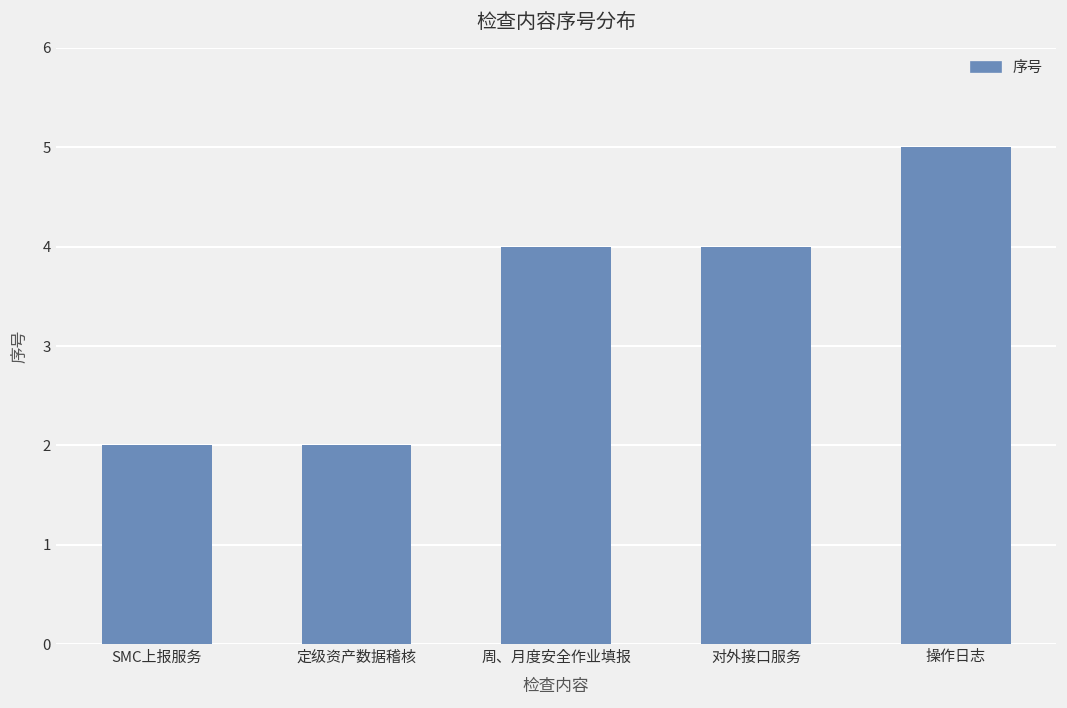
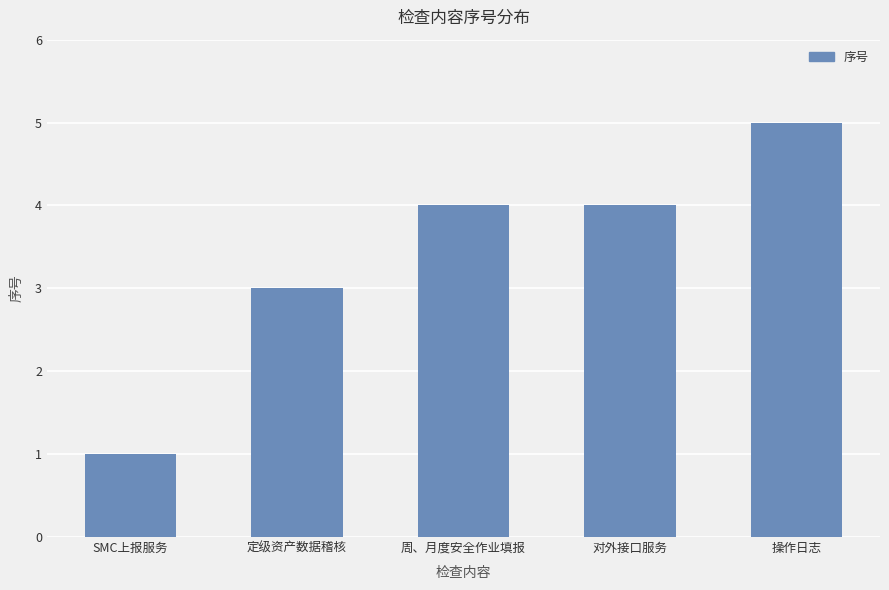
SMC上报服务: 2 -> 1
定级资产数据稽核: 2 -> 3
